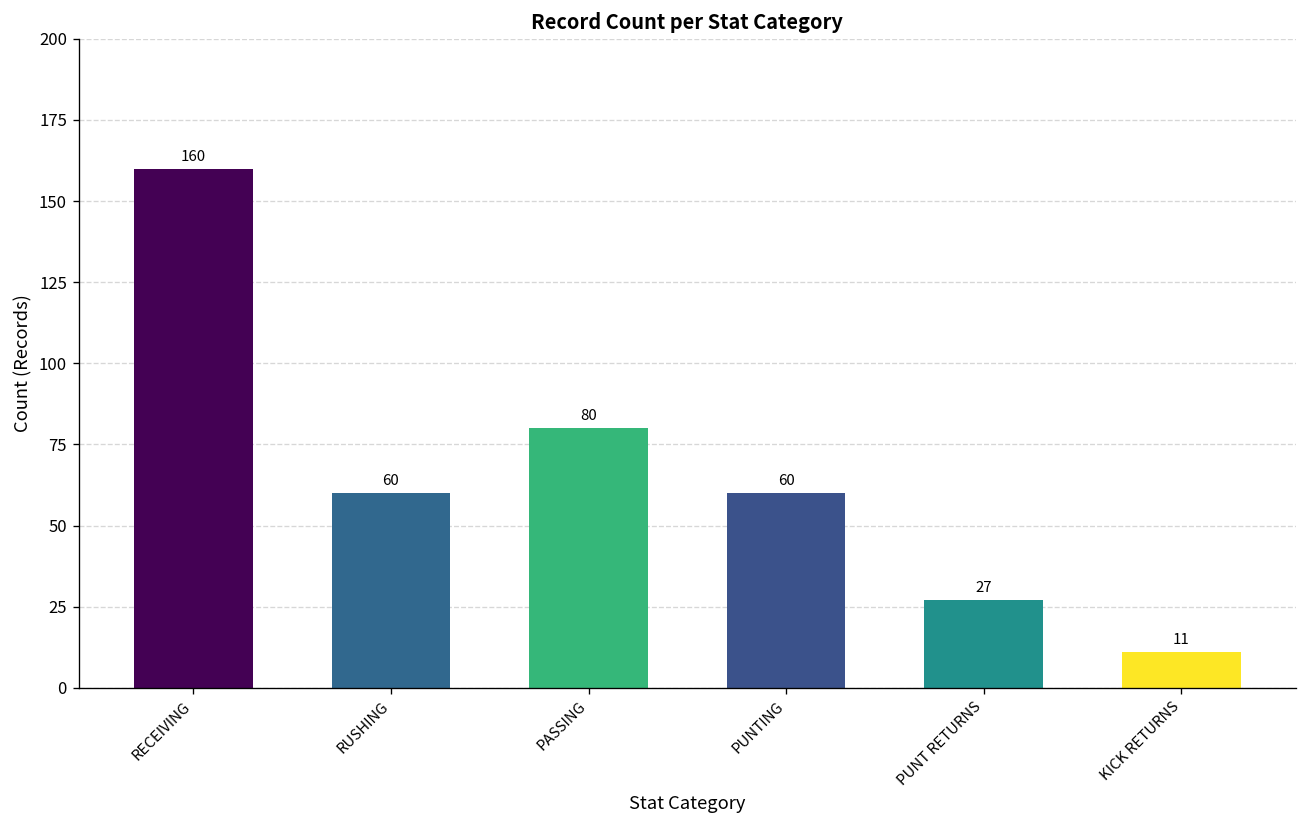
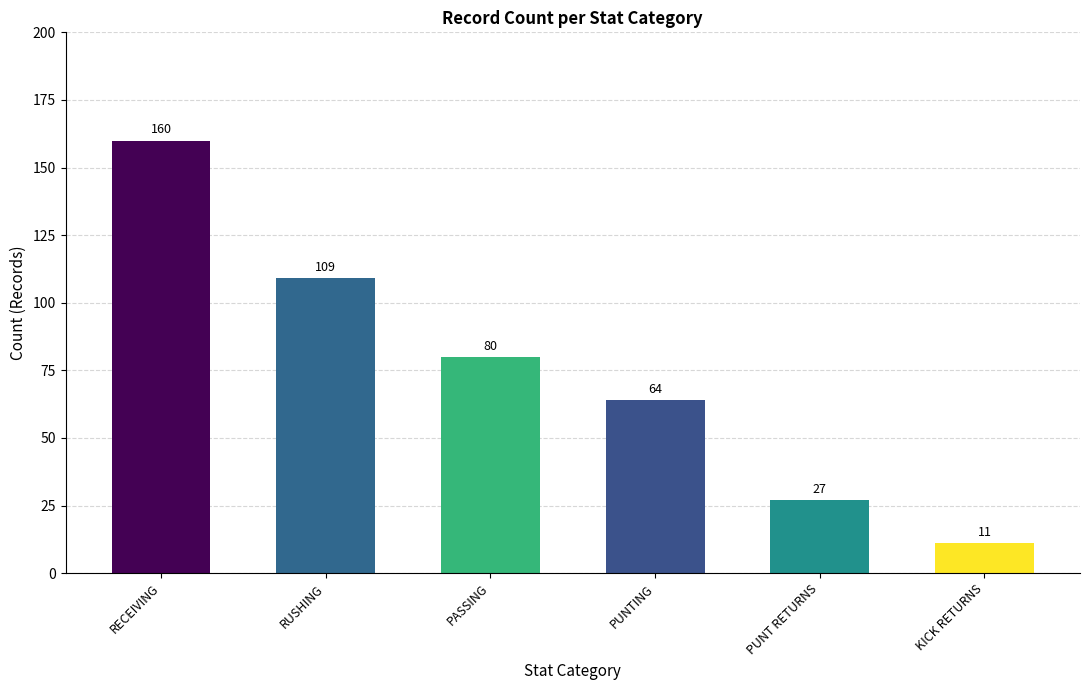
RUSHING: 60 -> 109
PUNTING: 60 -> 64
